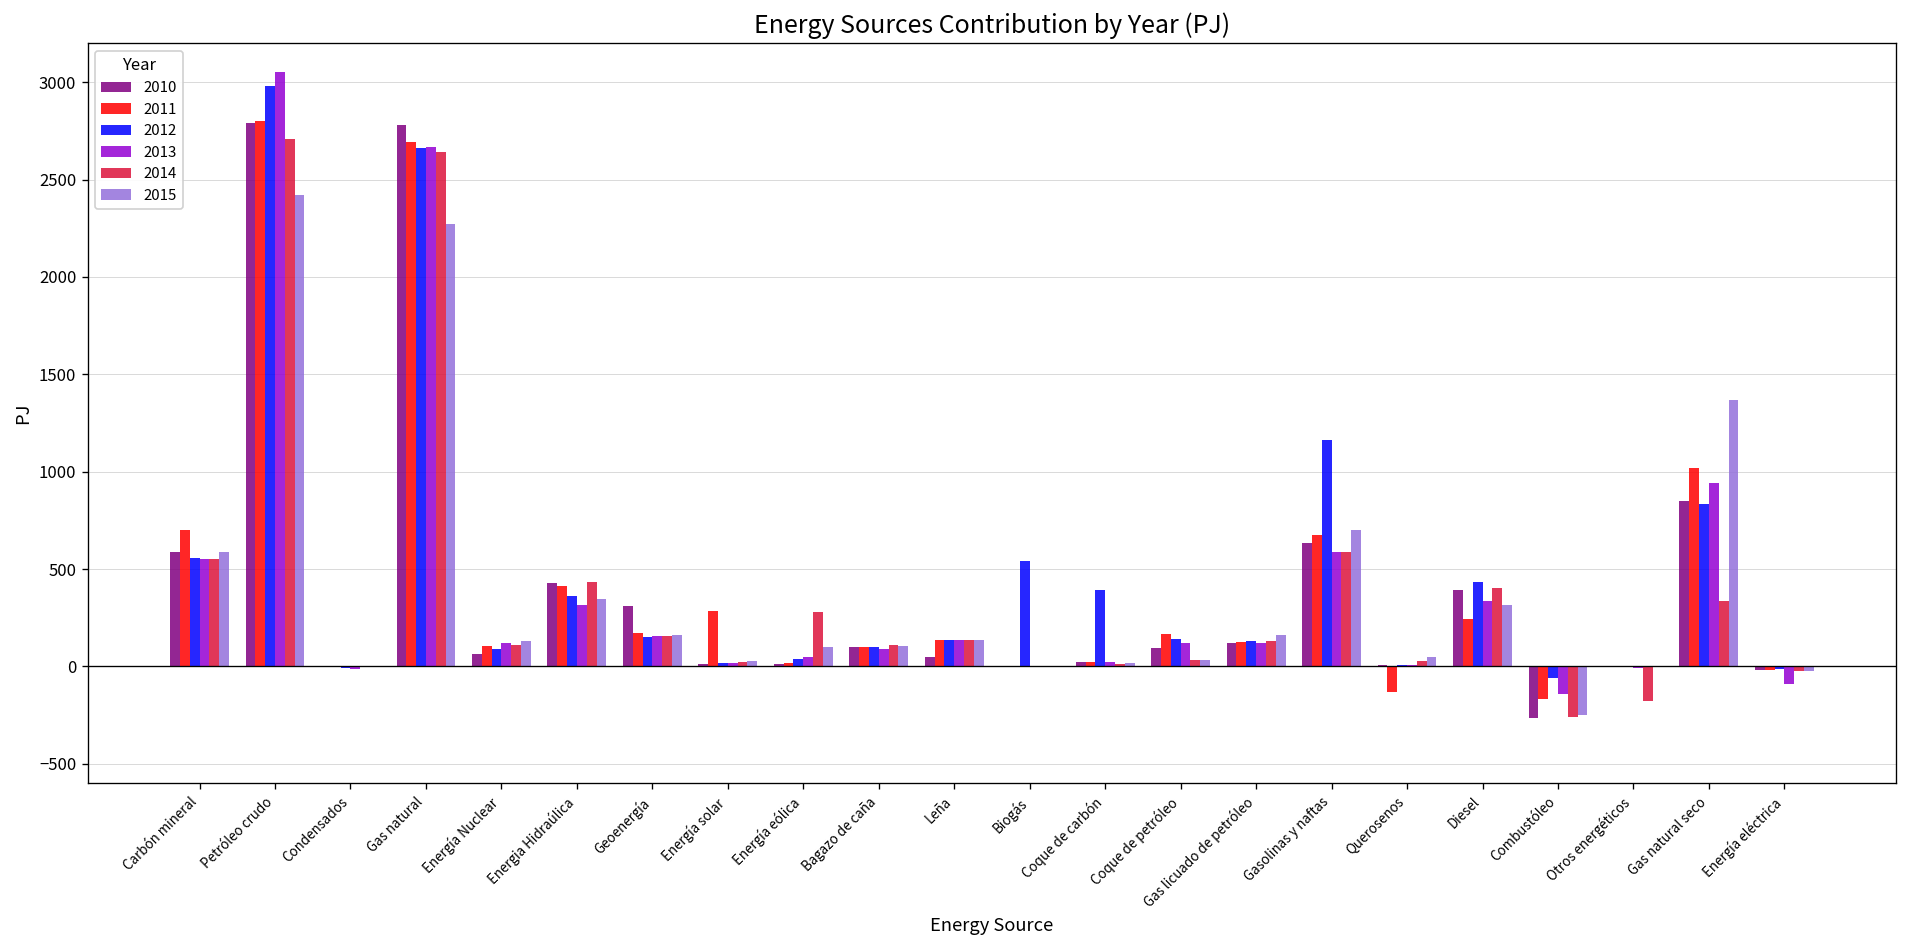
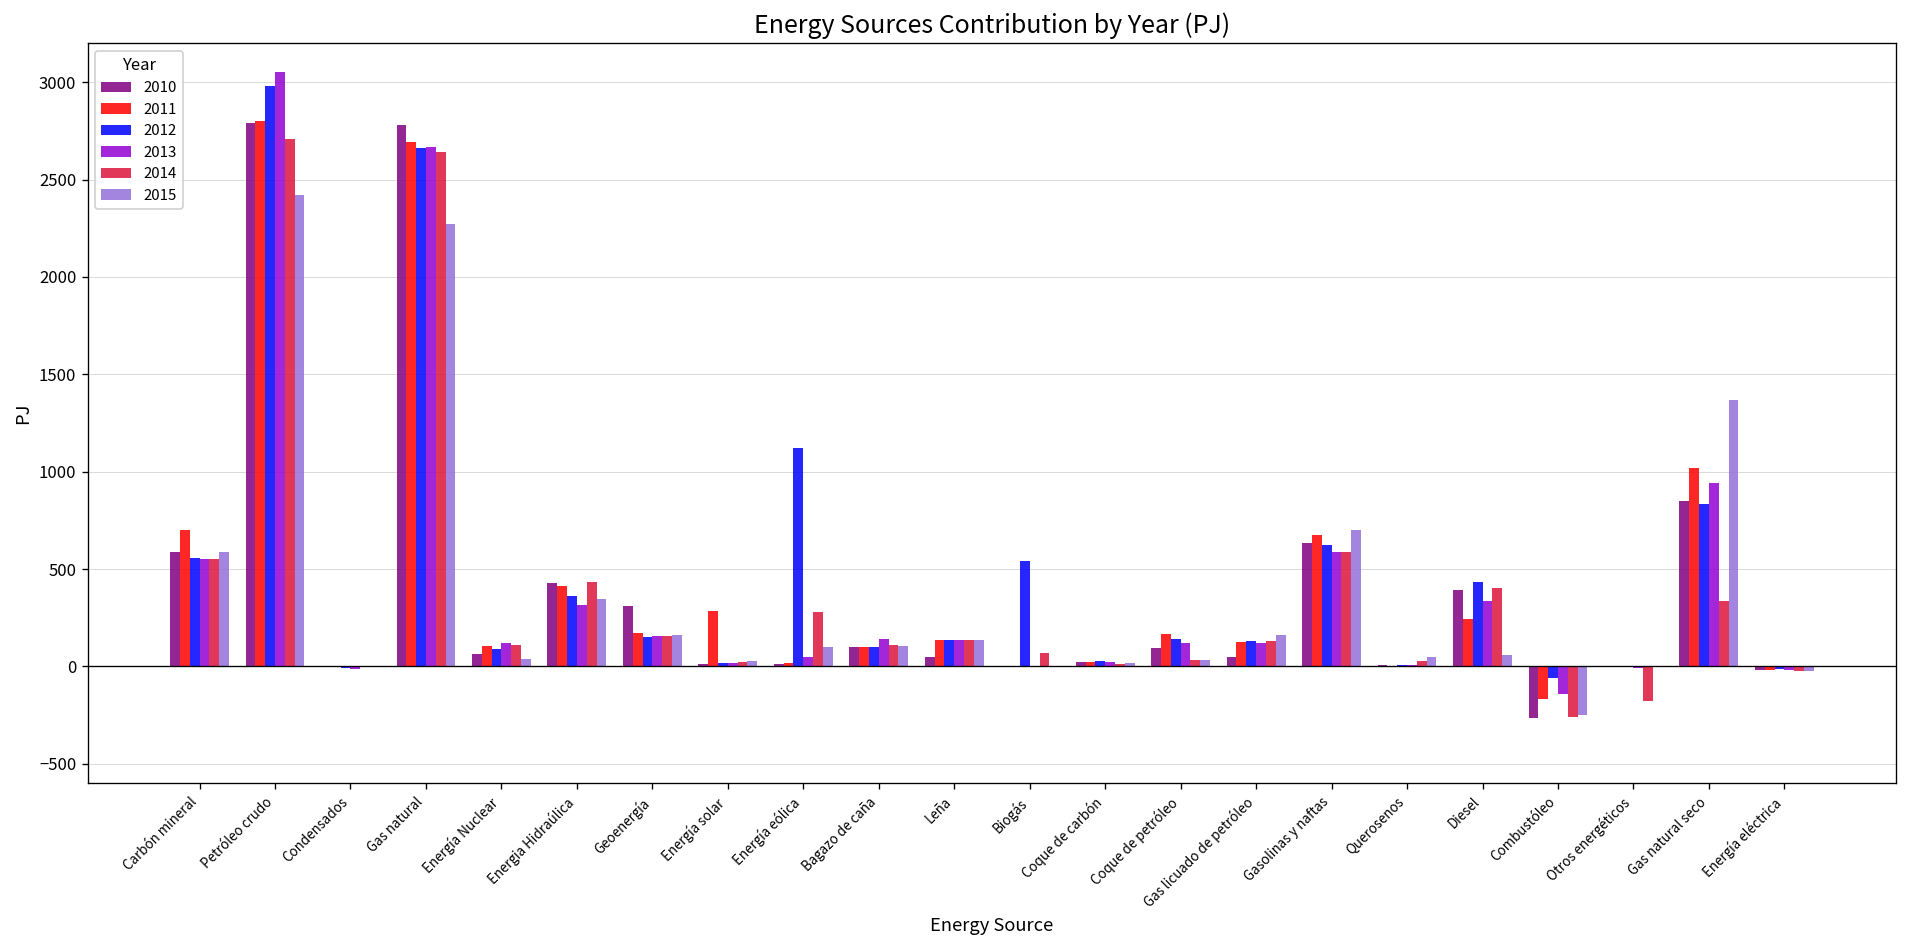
2015, Energía Nuclear: 130 -> 40
2012, Energía eólica: 40 -> 1120
2013, Bagazo de caña: 90 -> 140
2014, Biogás: 0 -> 70
2012, Coque de carbón: 390 -> 30
2010, Gas licuado de petróleo: 120 -> 50
2012, Gasolinas y naftas: 1160 -> 630
2011, Querosenos: -130 -> 0
2015, Diesel: 310 -> 60
2013, Energía eléctrica: -90 -> -20
